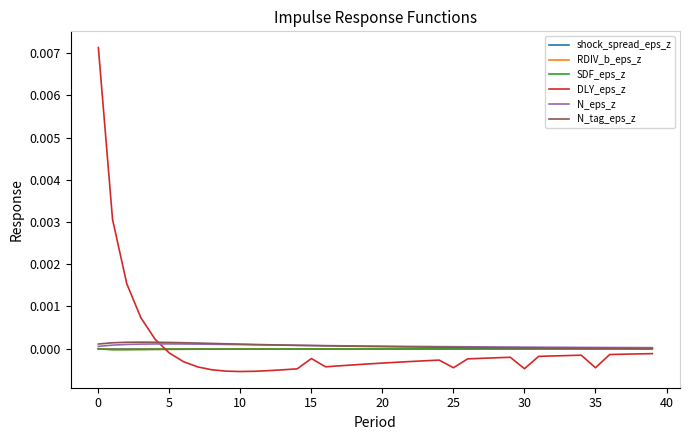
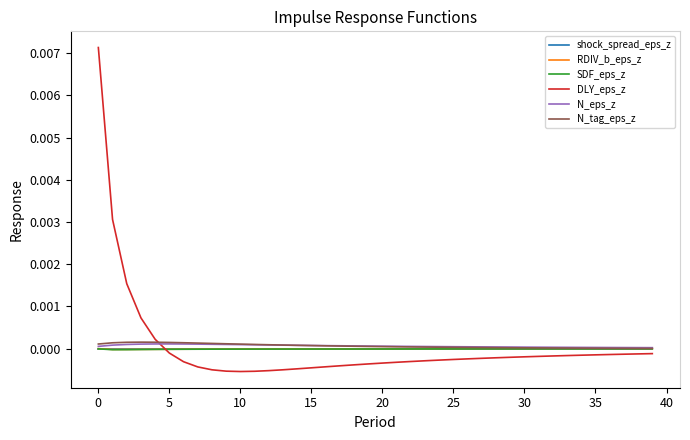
DLY_eps_z, 15: -0.0002 -> -0.0005
DLY_eps_z, 25: -0.0005 -> -0.0003
DLY_eps_z, 30: -0.0005 -> -0.0002
DLY_eps_z, 35: -0.0005 -> -0.0001
